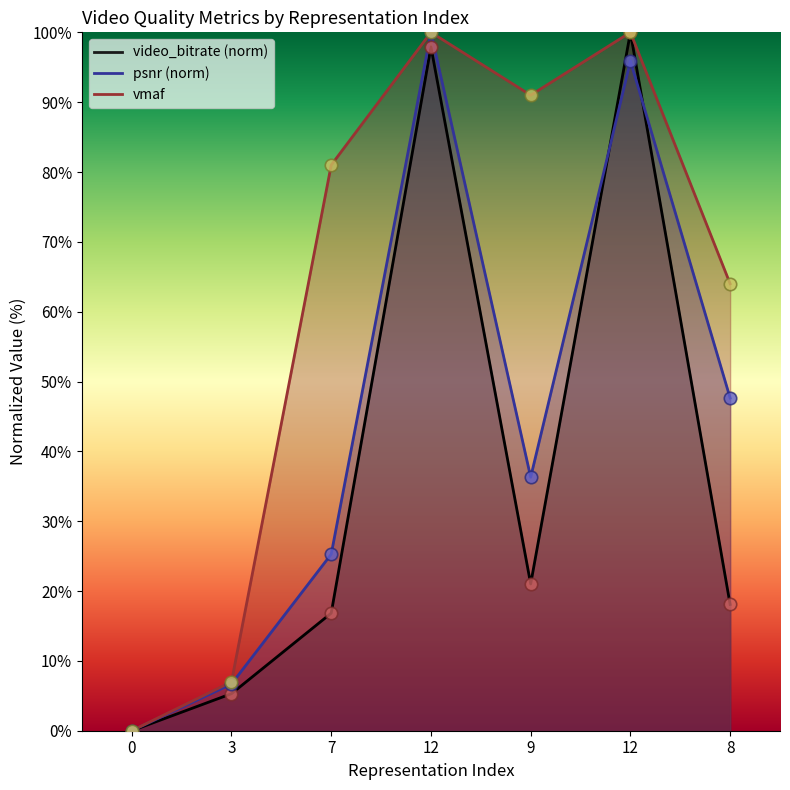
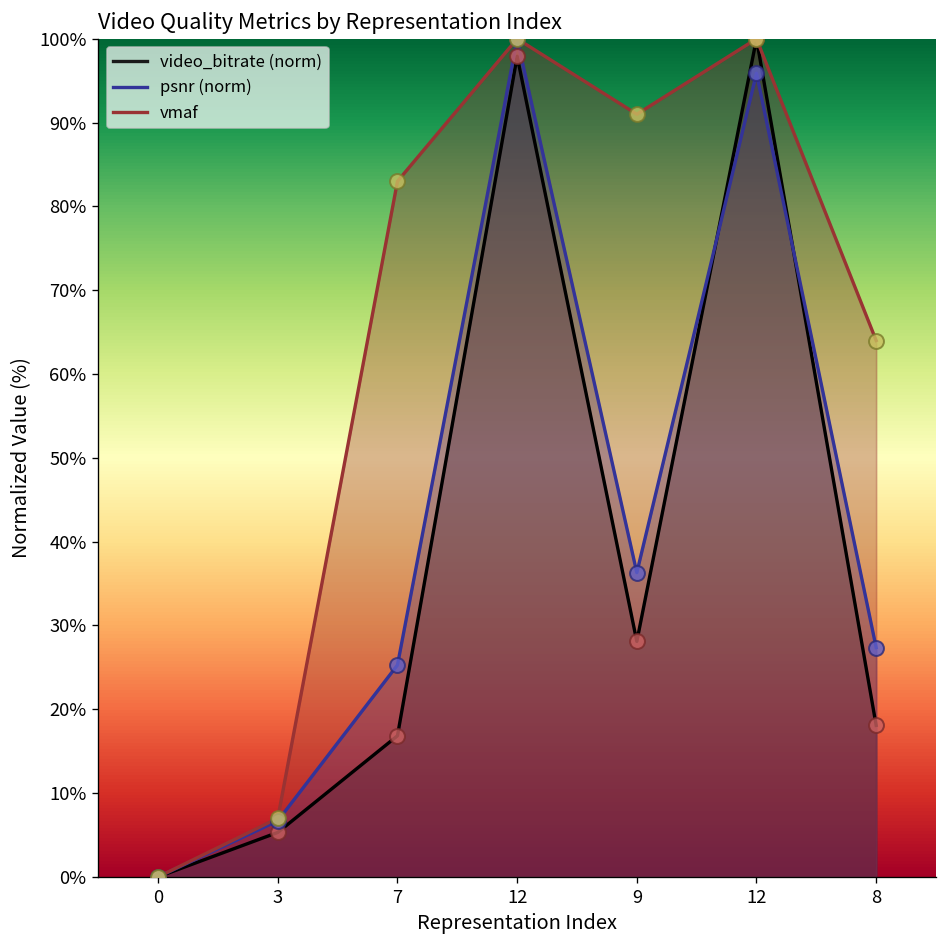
vmaf, 7: 81% -> 83%
video_bitrate (norm), 9: 21% -> 28%
psnr (norm), 8: 48% -> 27%
